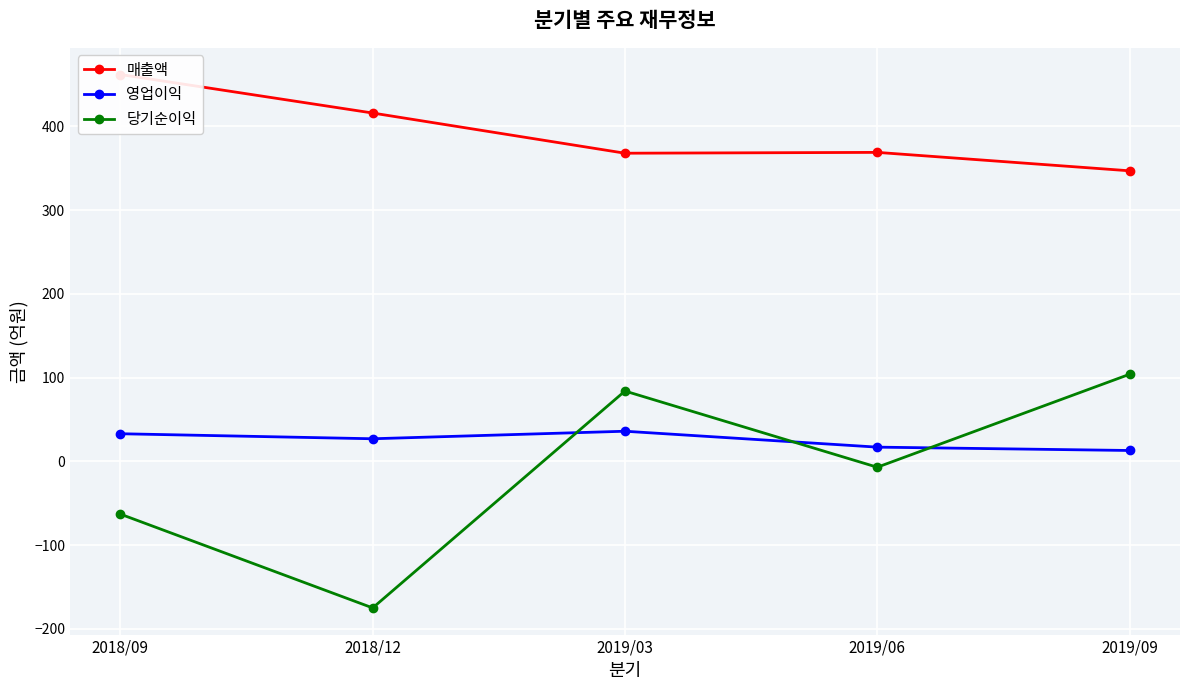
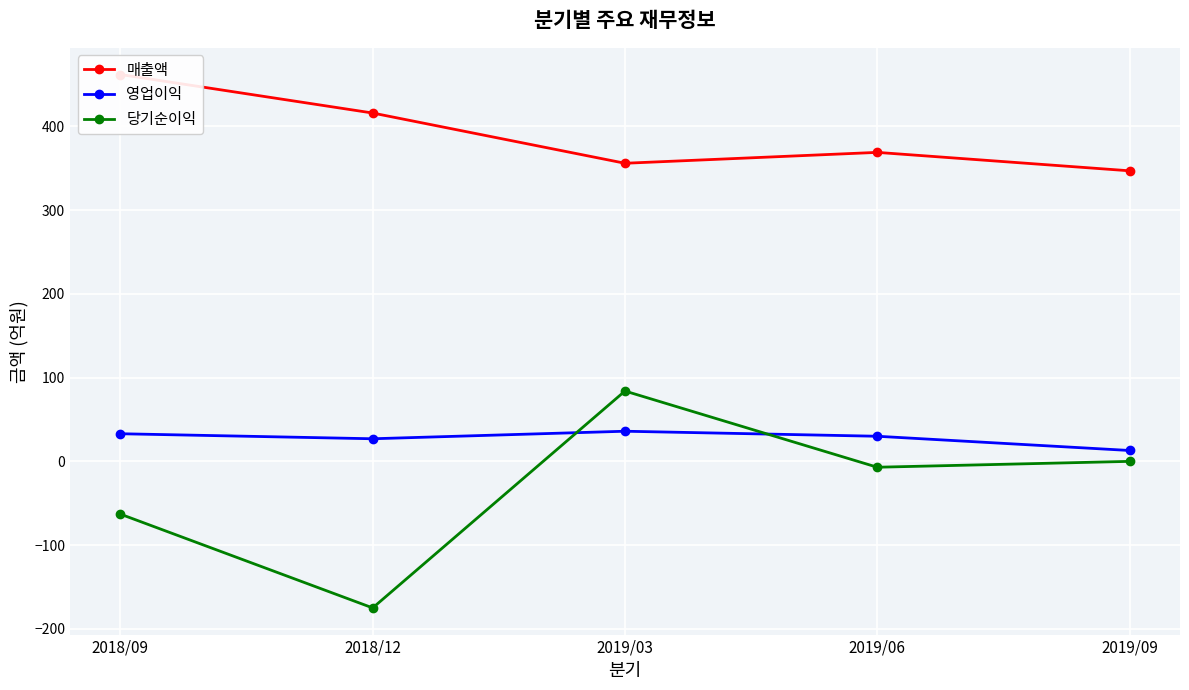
매출액, 2019/03: 370 -> 360
영업이익, 2019/06: 20 -> 30
당기순이익, 2019/09: 100 -> 0
